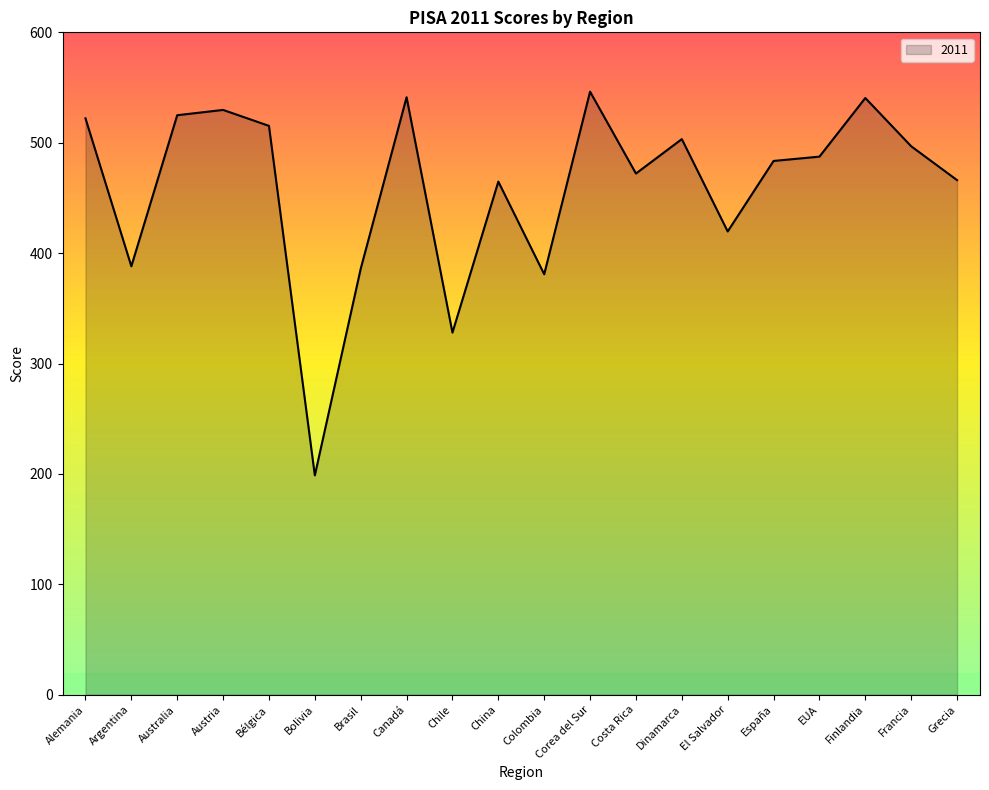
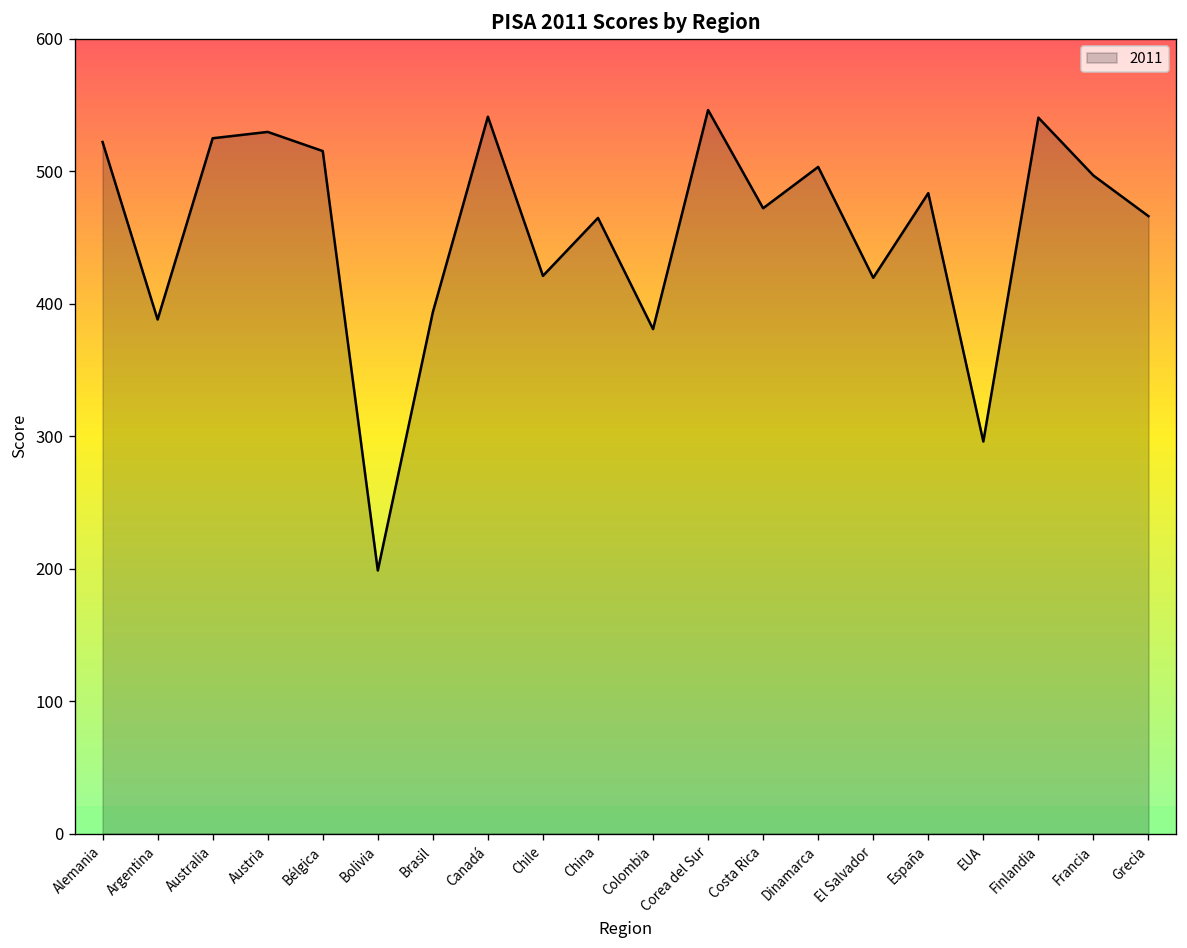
Brasil: 386 -> 394
Chile: 328 -> 421
EUA: 487 -> 296
